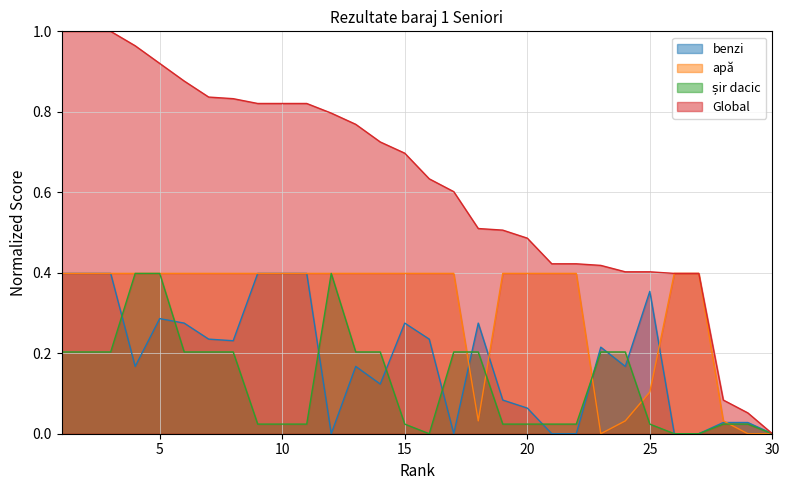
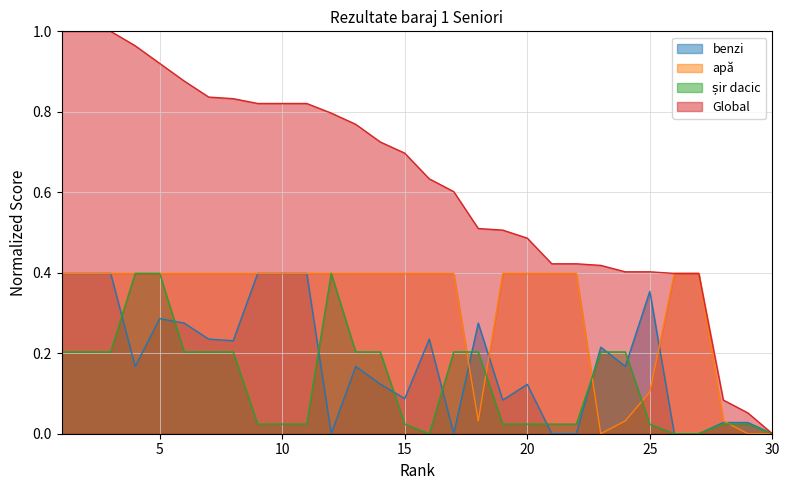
benzi, 15: 0.27 -> 0.09
benzi, 20: 0.06 -> 0.12
